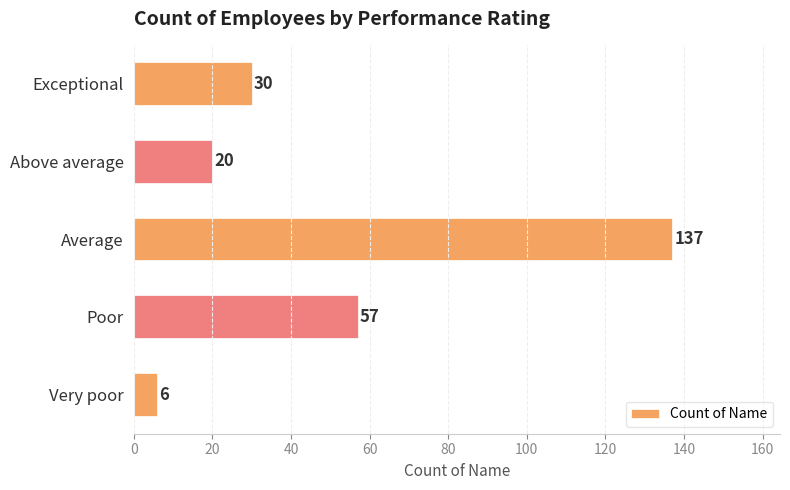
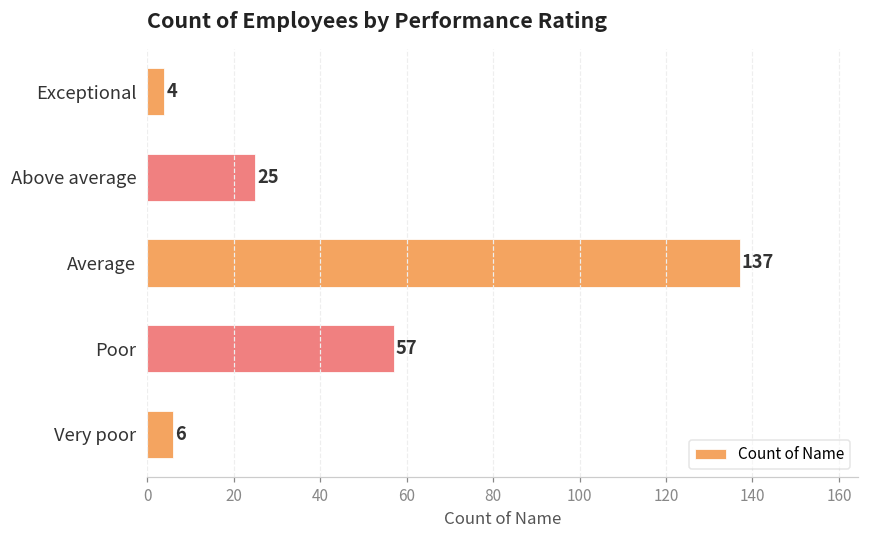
Exceptional: 30 -> 4
Above average: 20 -> 25
